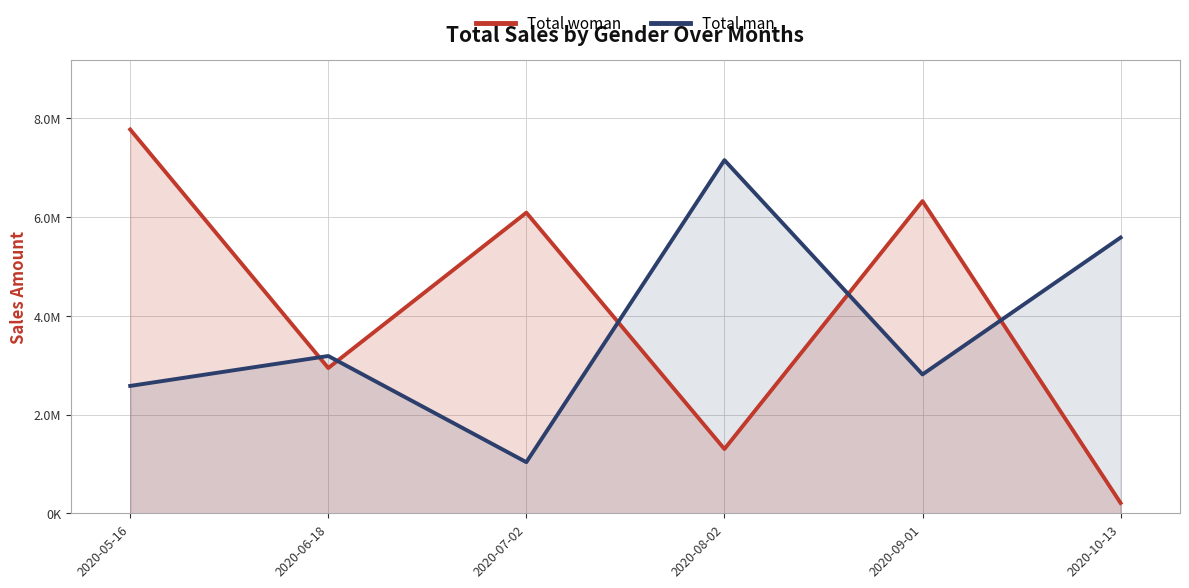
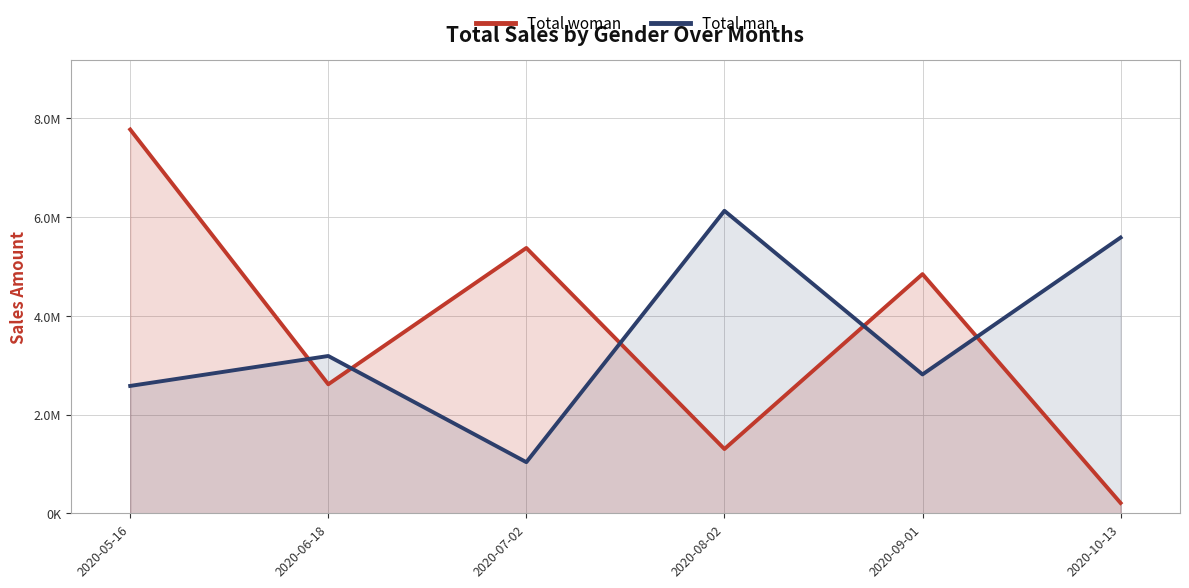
Total woman, 2020-06-18: 2900000 -> 2600000
Total woman, 2020-07-02: 6100000 -> 5400000
Total man, 2020-08-02: 7200000 -> 6100000
Total woman, 2020-09-01: 6300000 -> 4800000
